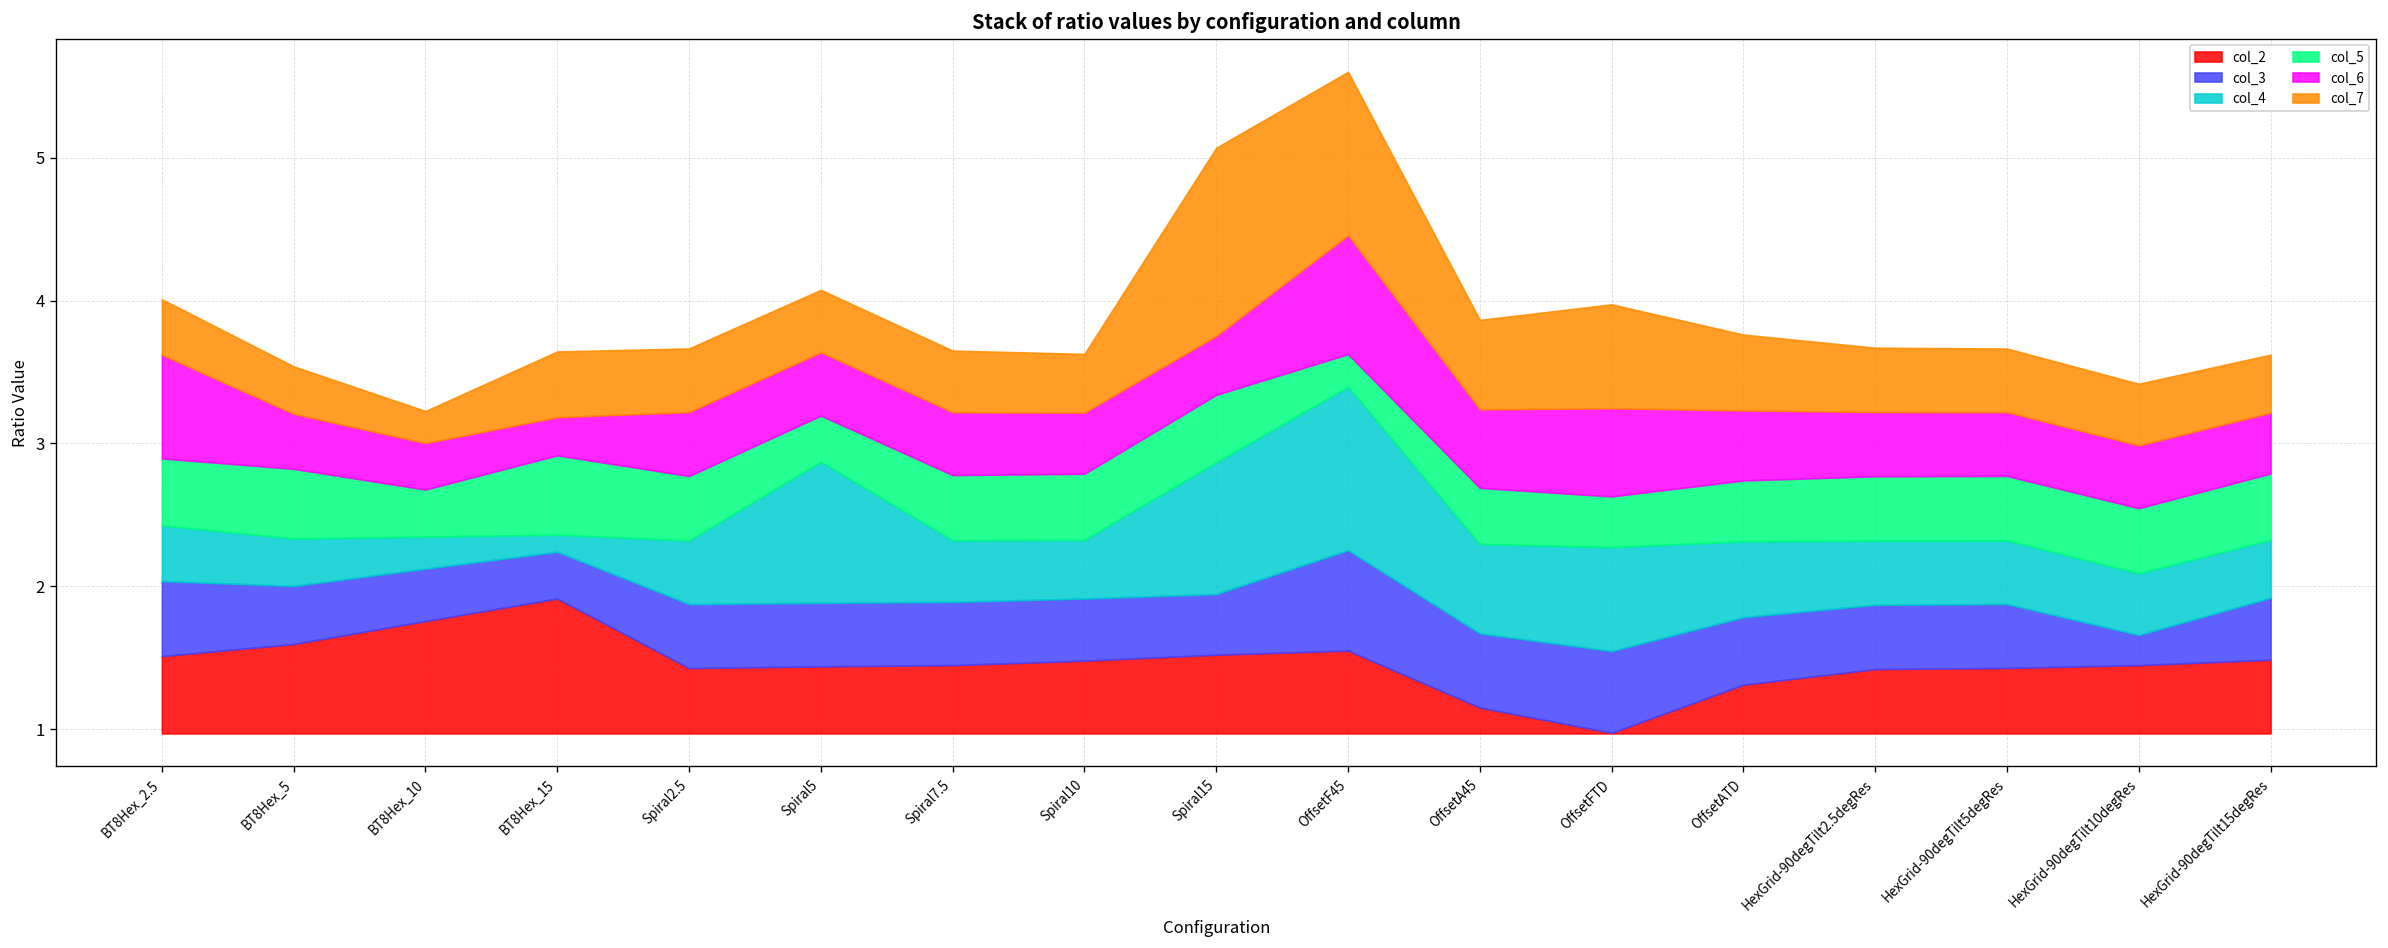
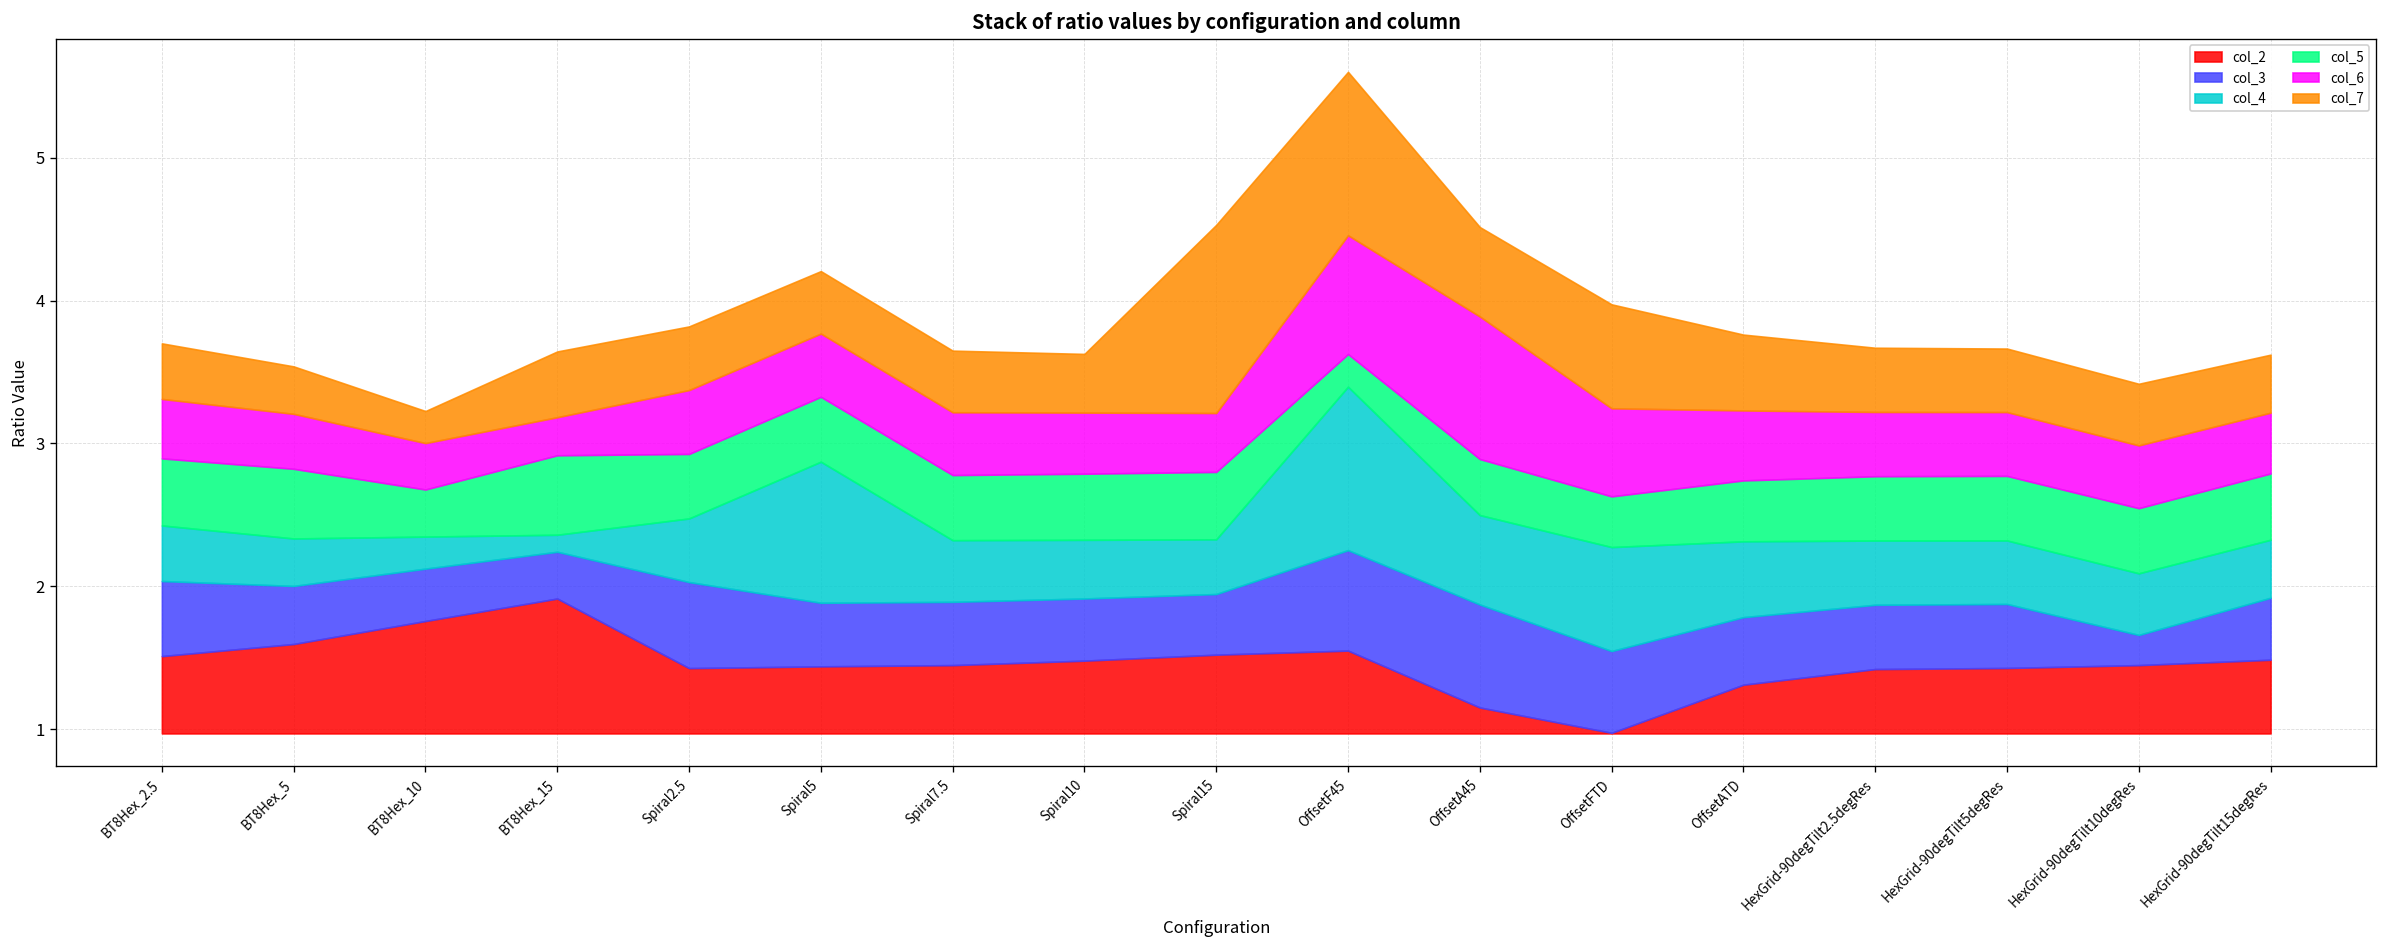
col_6, BT8Hex_2.5: 0.73 -> 0.42
col_3, Spiral2.5: 0.45 -> 0.60
col_5, Spiral5: 0.32 -> 0.45
col_4, Spiral15: 0.92 -> 0.38
col_3, OffsetA45: 0.52 -> 0.72
col_6, OffsetA45: 0.55 -> 1.00
